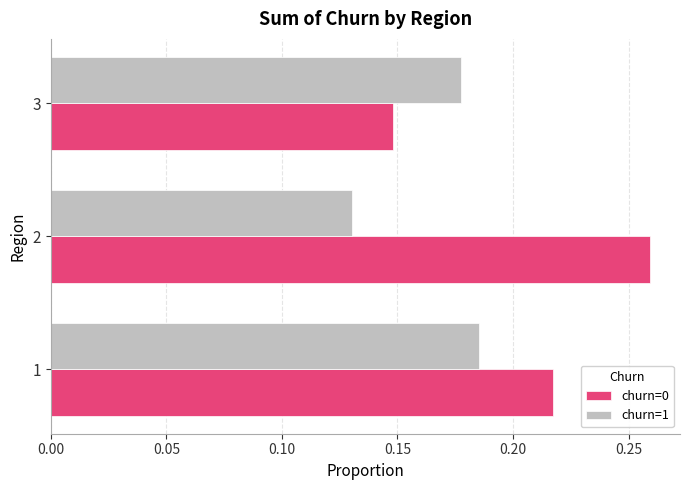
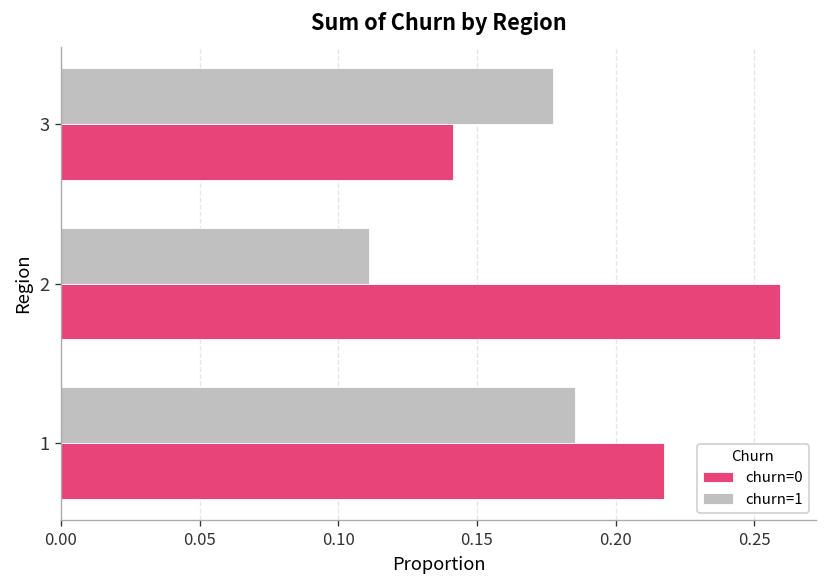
churn=0, 3: 0.148 -> 0.141
churn=1, 2: 0.130 -> 0.111
